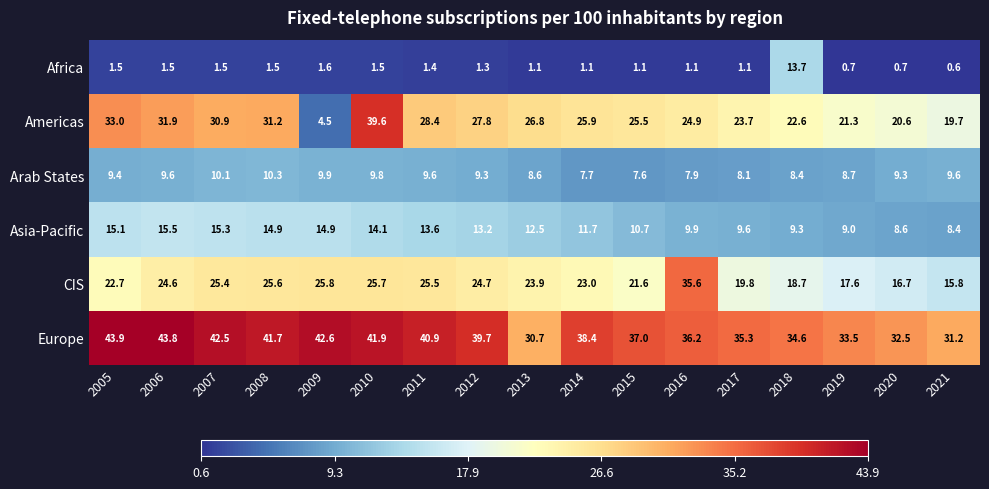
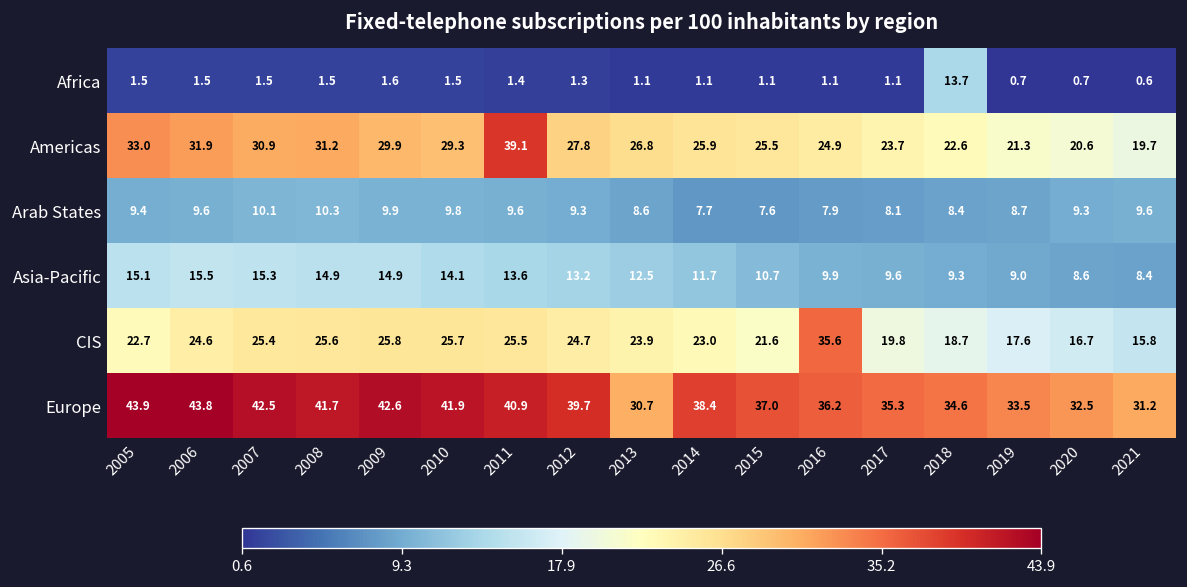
Americas, 2009: 4.5 -> 29.9
Americas, 2010: 39.6 -> 29.3
Americas, 2011: 28.4 -> 39.1
